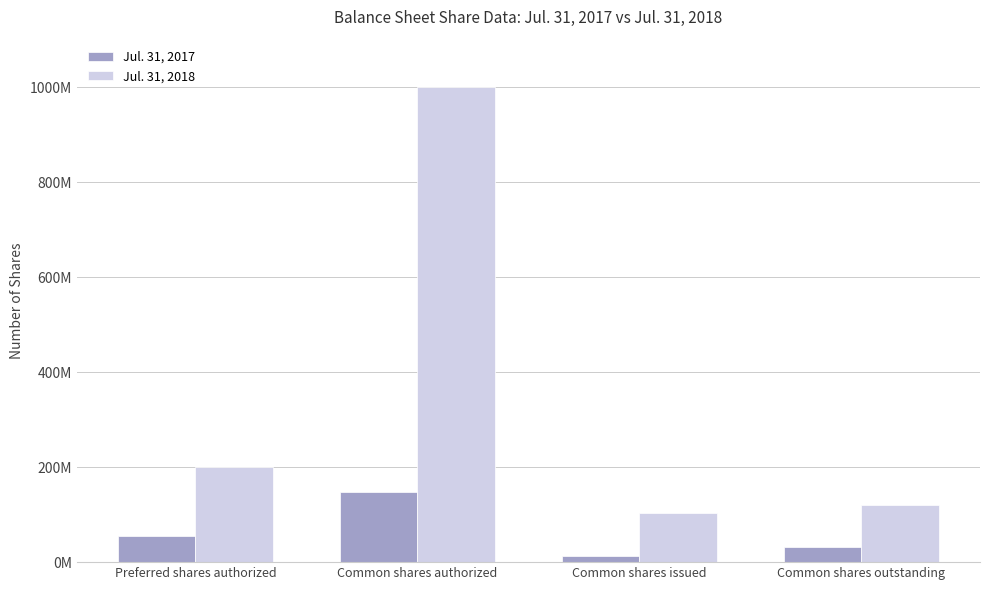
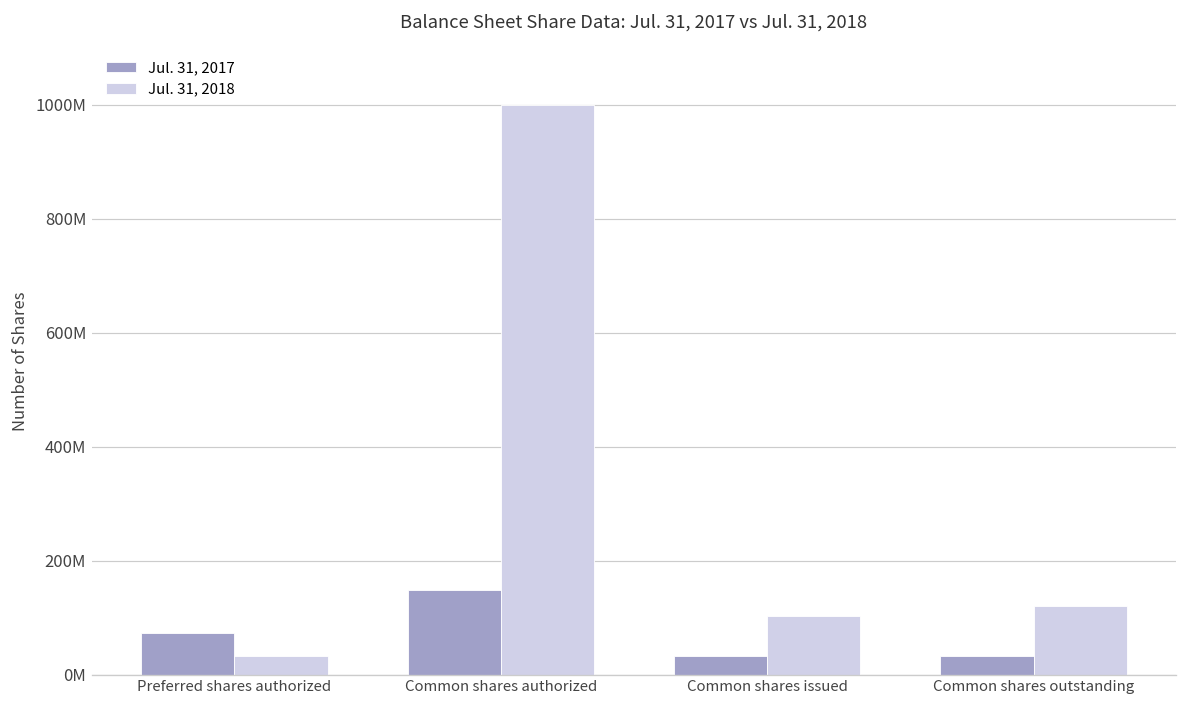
Jul. 31, 2017, Preferred shares authorized: 60000000 -> 70000000
Jul. 31, 2018, Preferred shares authorized: 200000000 -> 30000000
Jul. 31, 2017, Common shares issued: 10000000 -> 30000000
